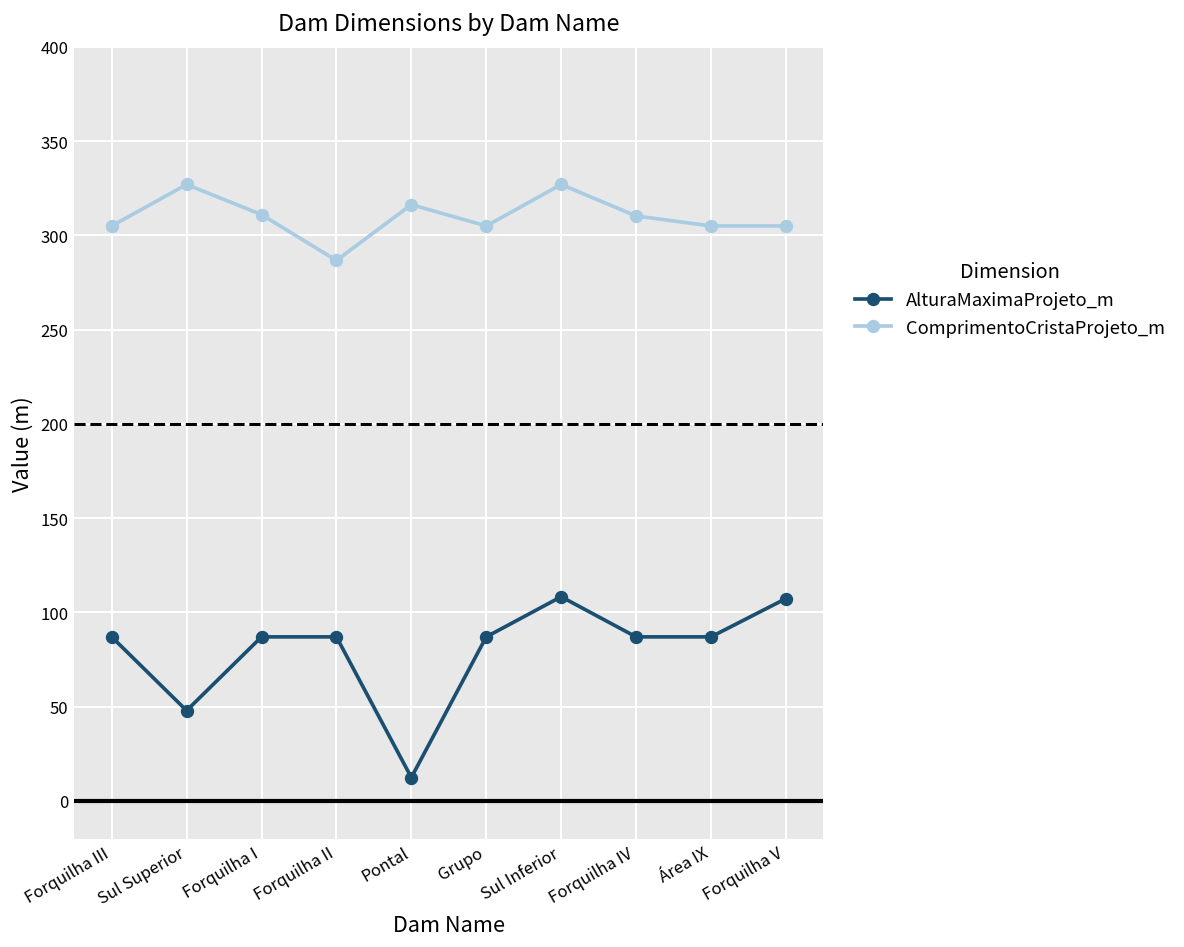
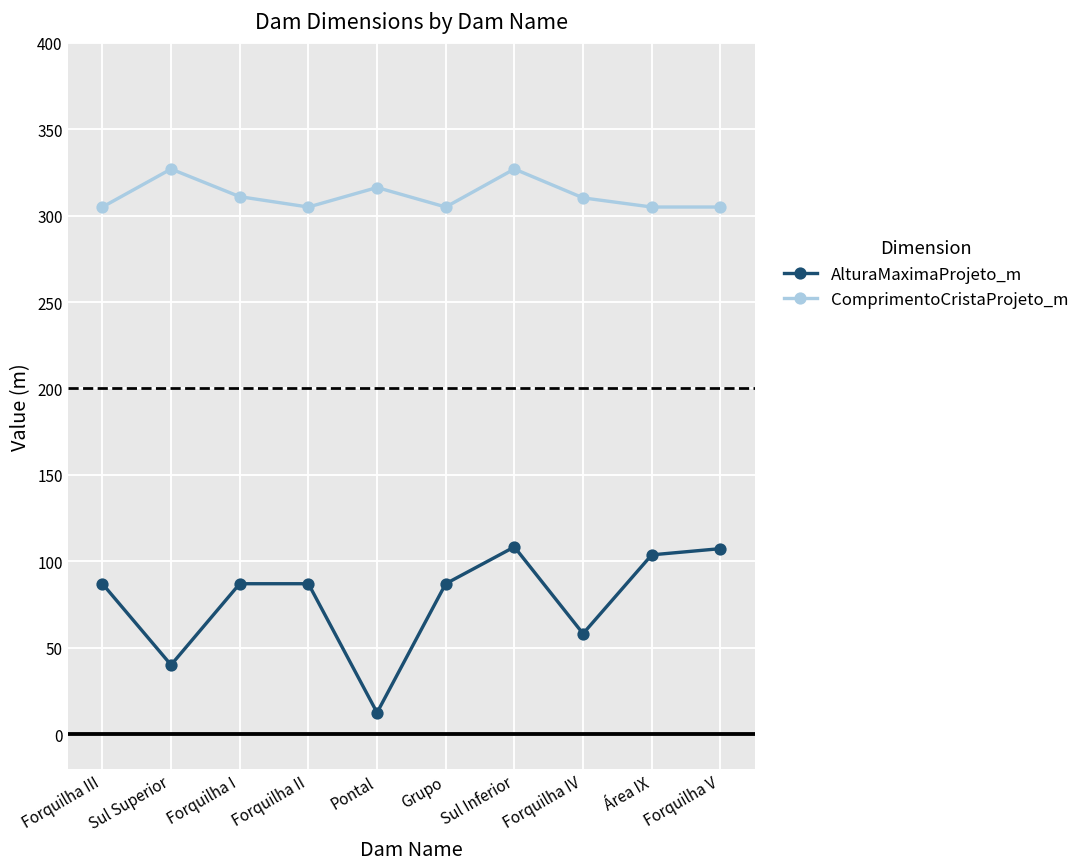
AlturaMaximaProjeto_m, Sul Superior: 48 -> 40
ComprimentoCristaProjeto_m, Forquilha II: 287 -> 305
AlturaMaximaProjeto_m, Forquilha IV: 87 -> 58
AlturaMaximaProjeto_m, Área IX: 87 -> 104
